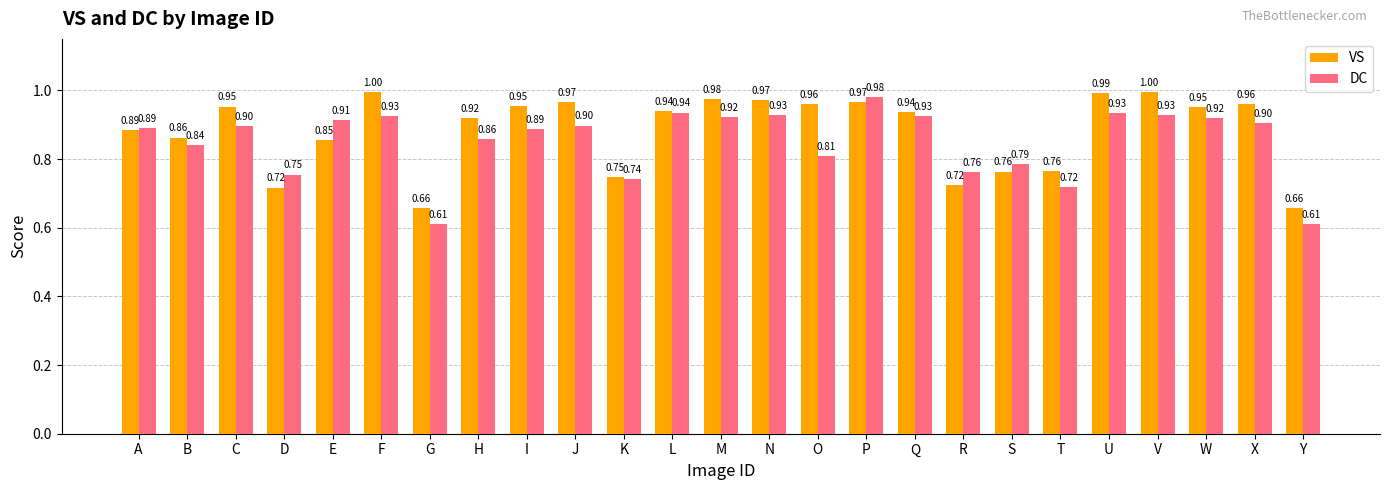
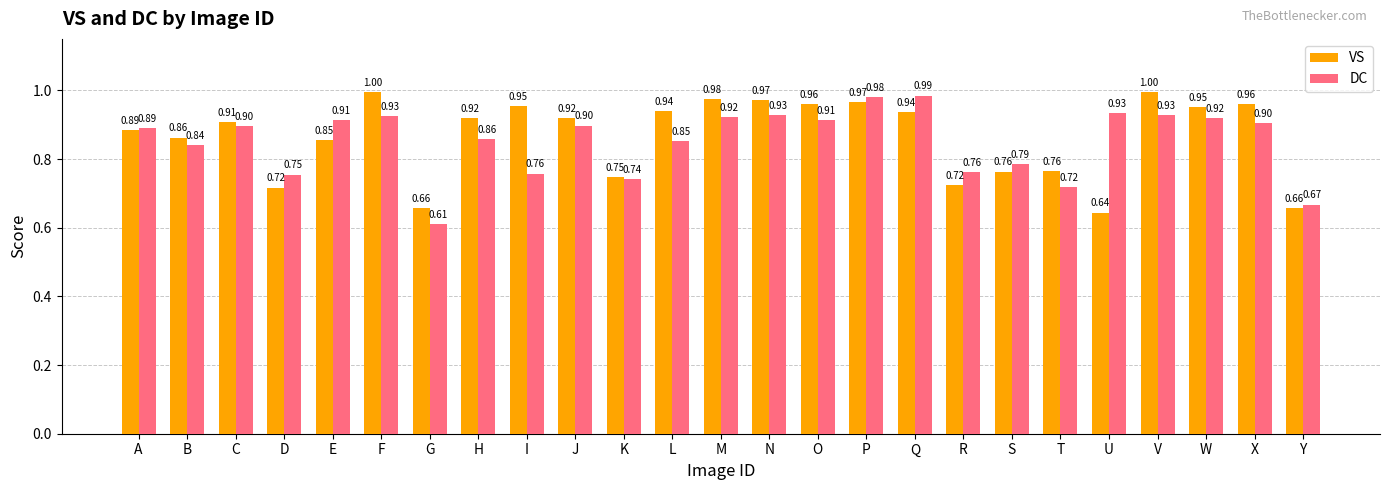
VS, C: 0.95 -> 0.91
DC, I: 0.89 -> 0.76
VS, J: 0.97 -> 0.92
DC, L: 0.94 -> 0.85
DC, O: 0.81 -> 0.91
DC, Q: 0.93 -> 0.99
VS, U: 0.99 -> 0.64
DC, Y: 0.61 -> 0.67
